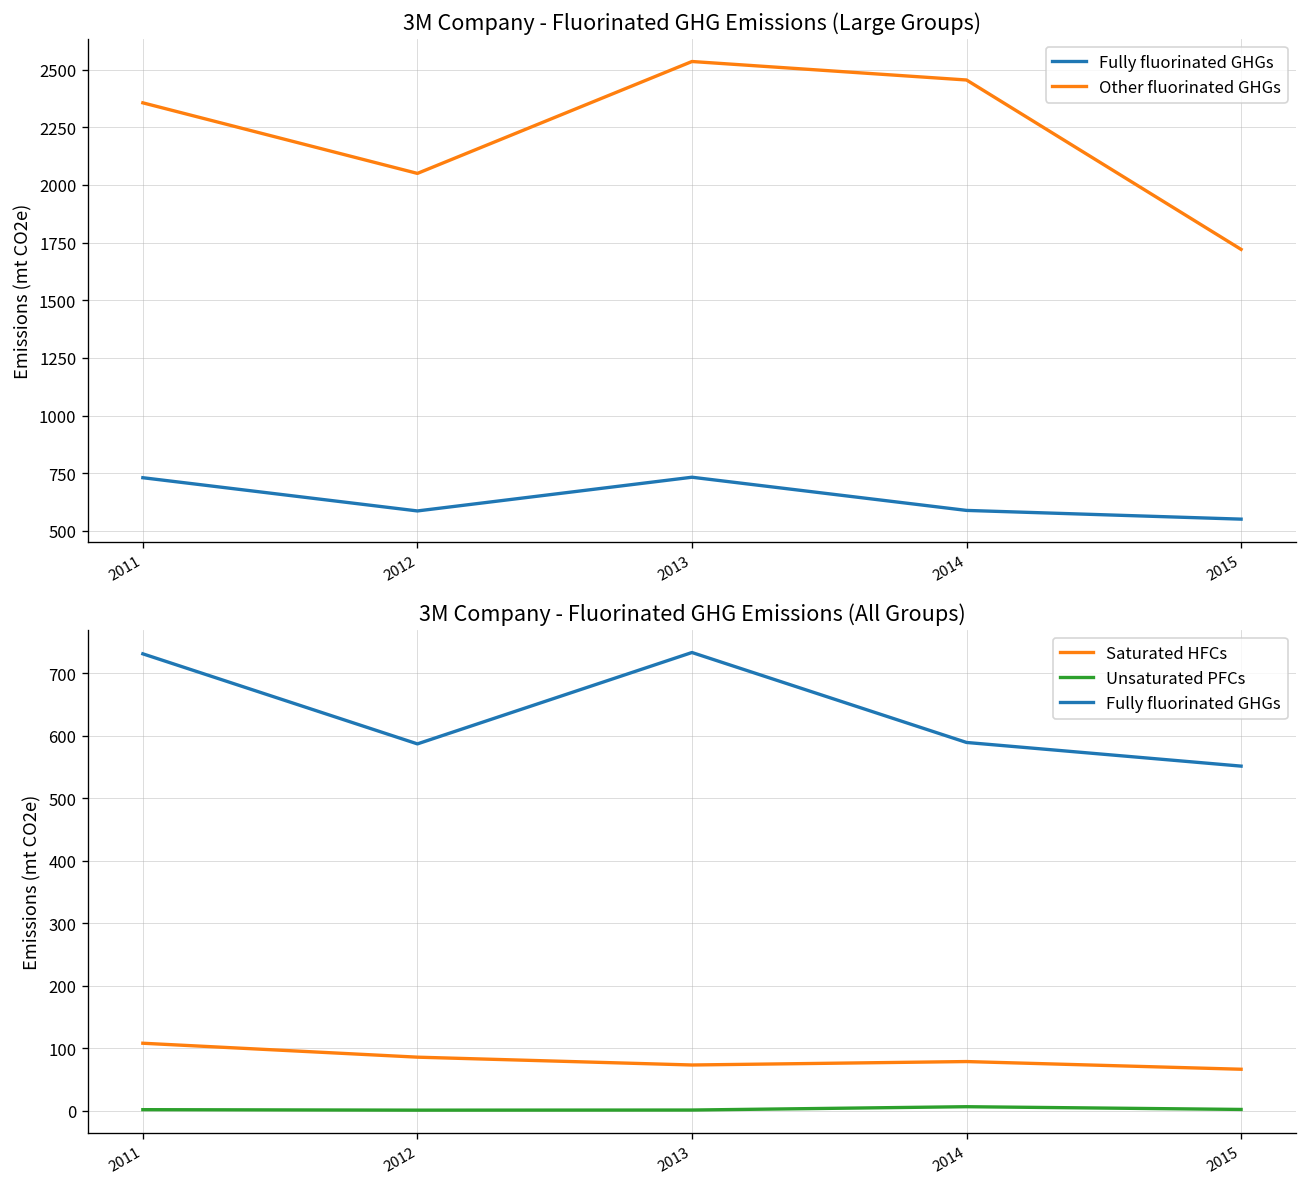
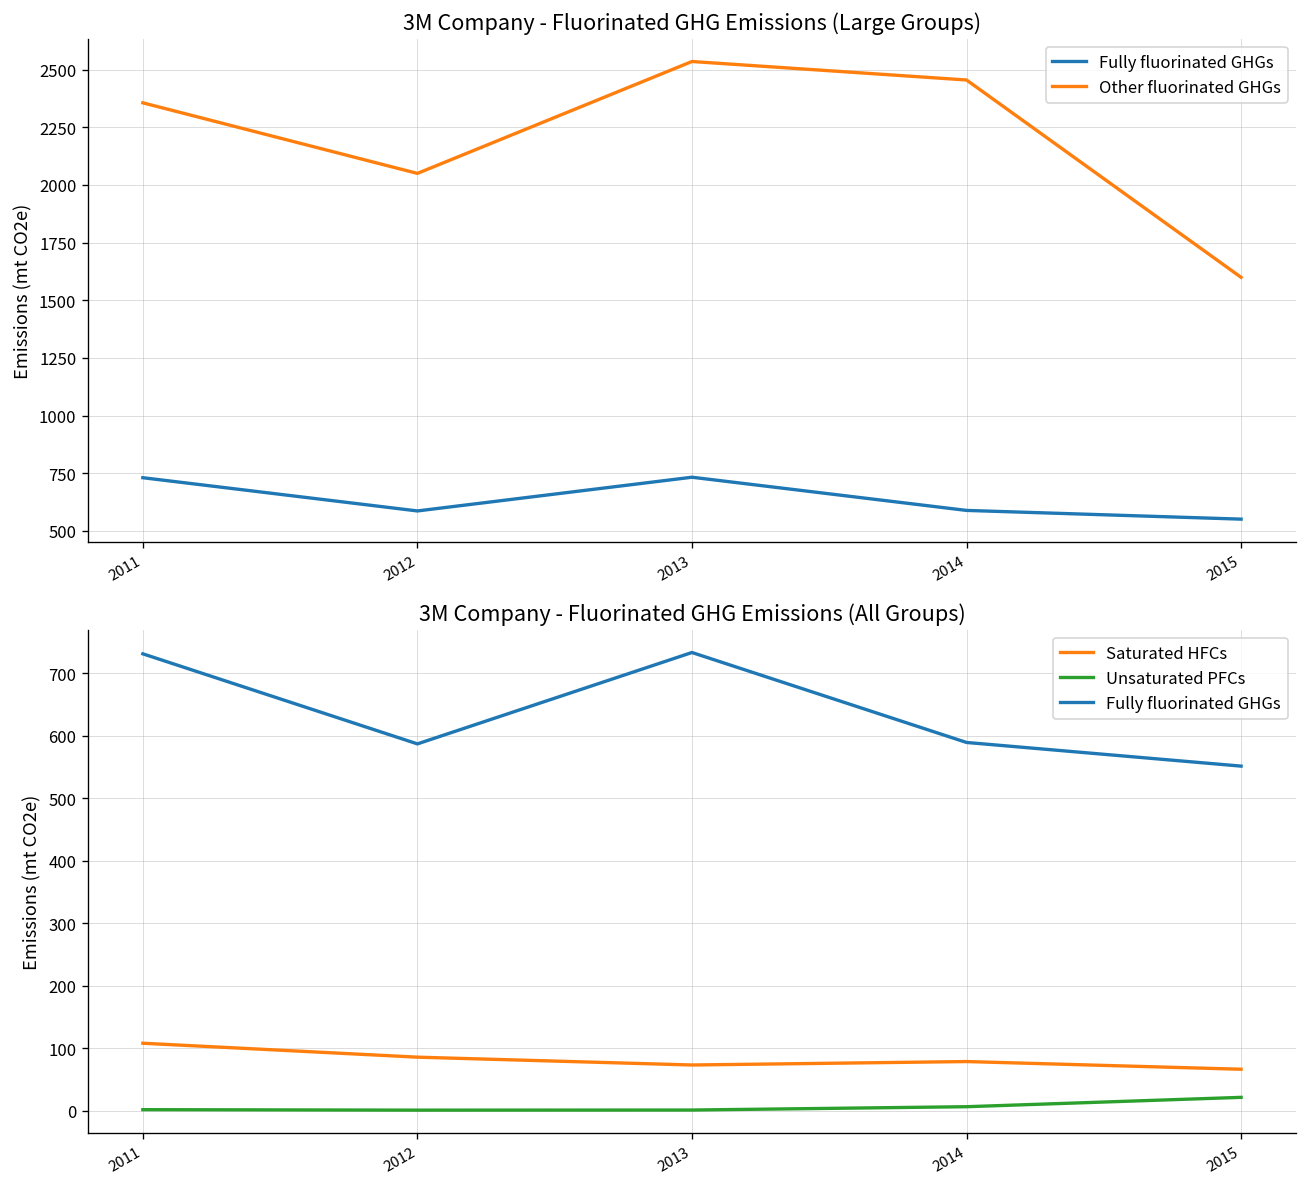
3M Company - Fluorinated GHG Emissions (Large Groups), Other fluorinated GHGs, 2015: 1720 -> 1600
3M Company - Fluorinated GHG Emissions (All Groups), Unsaturated PFCs, 2015: 0 -> 20
